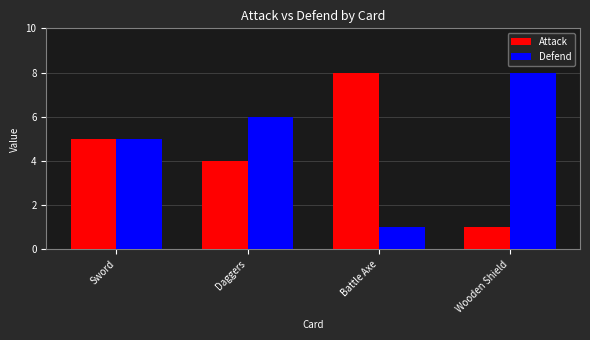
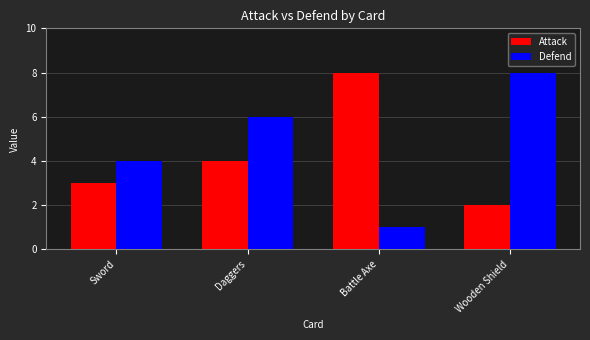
Attack, Sword: 5 -> 3
Defend, Sword: 5 -> 4
Attack, Wooden Shield: 1 -> 2
